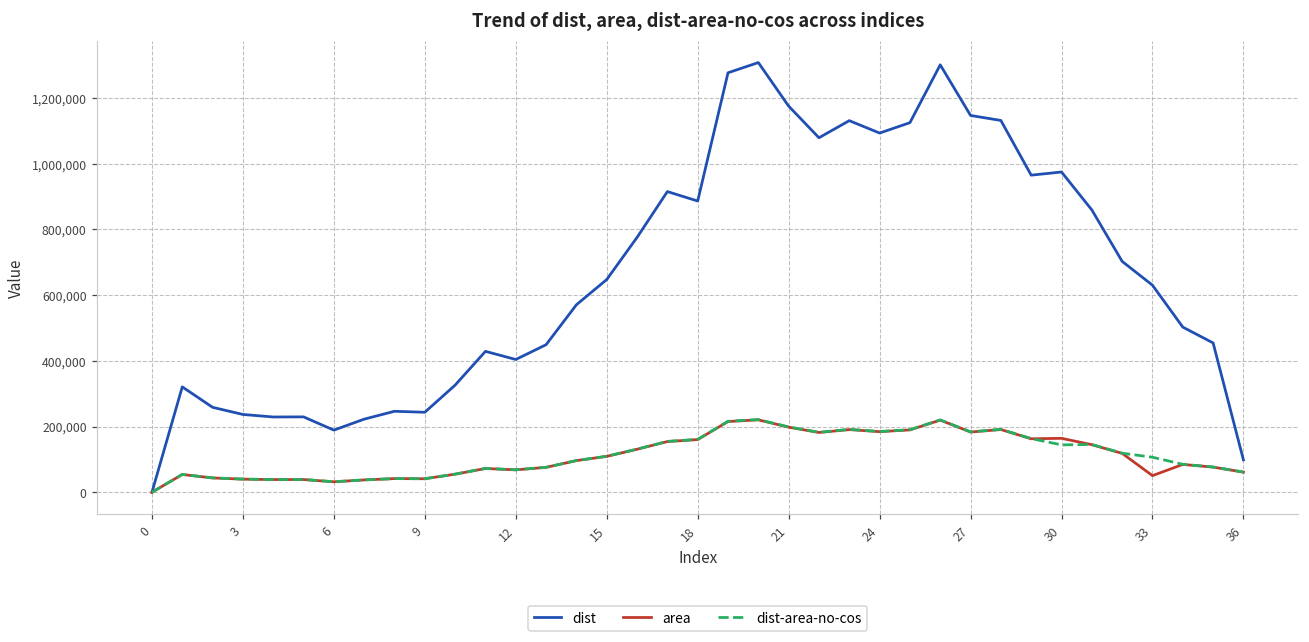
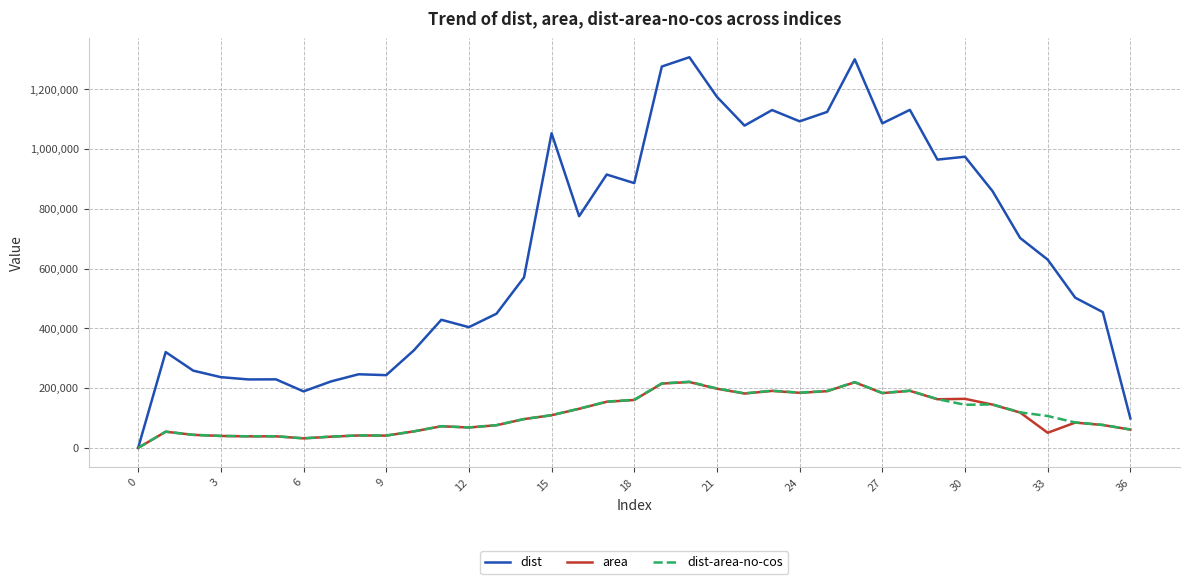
dist, 15: 650,000 -> 1,050,000
dist, 27: 1,150,000 -> 1,090,000
